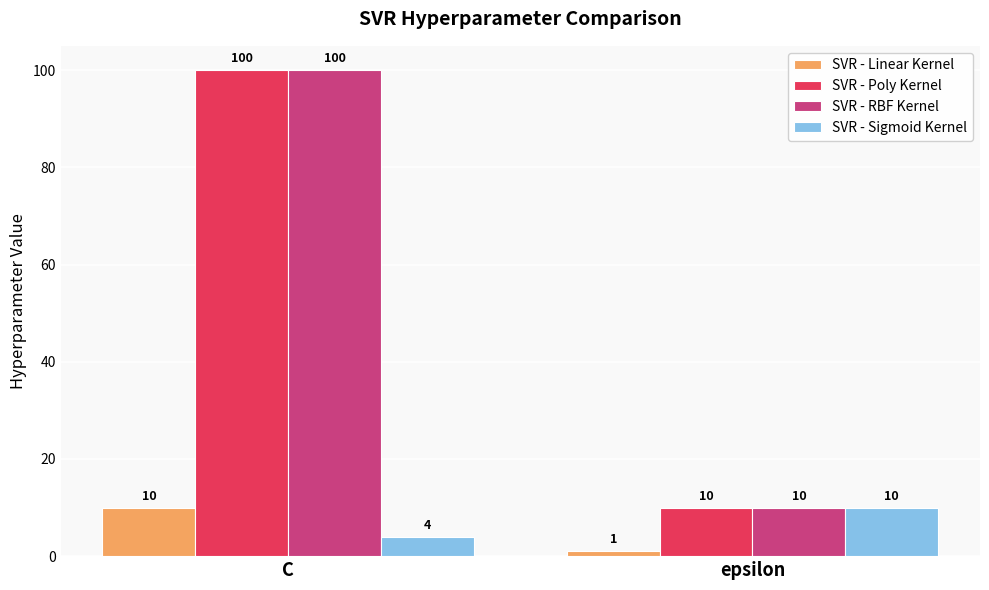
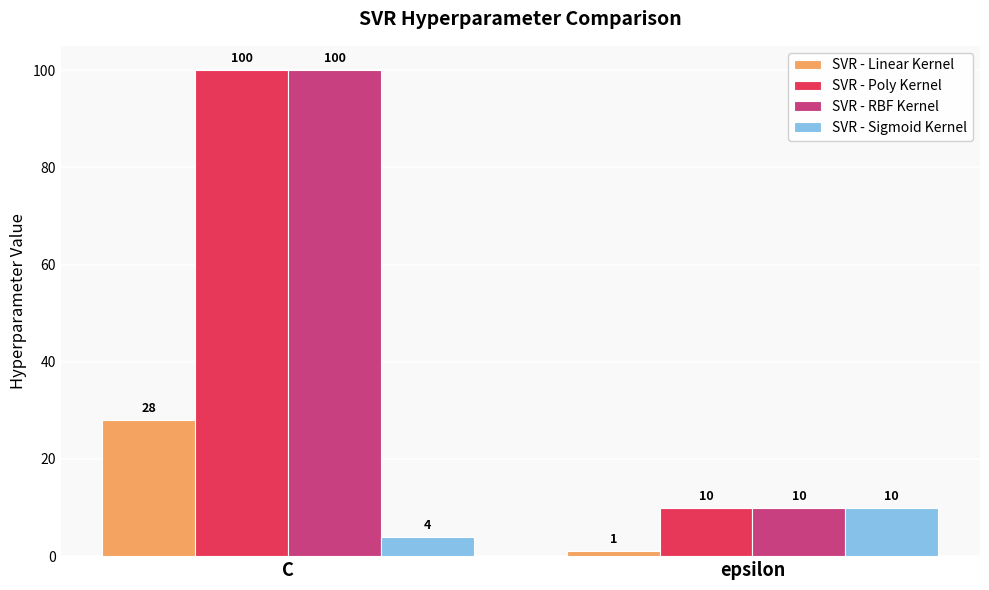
SVR - Linear Kernel, C: 10 -> 28
